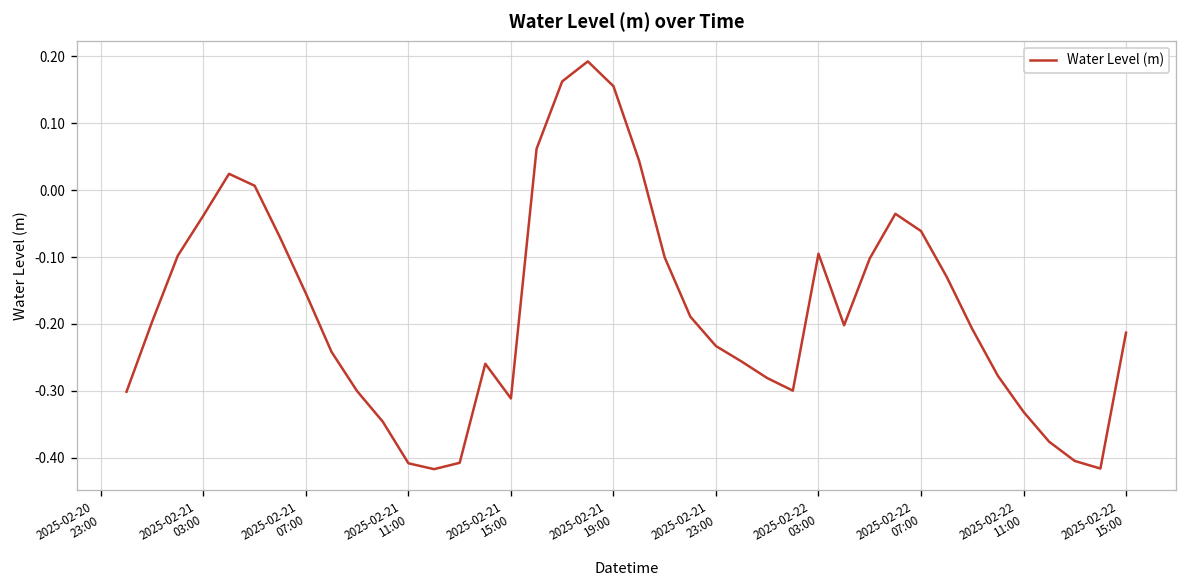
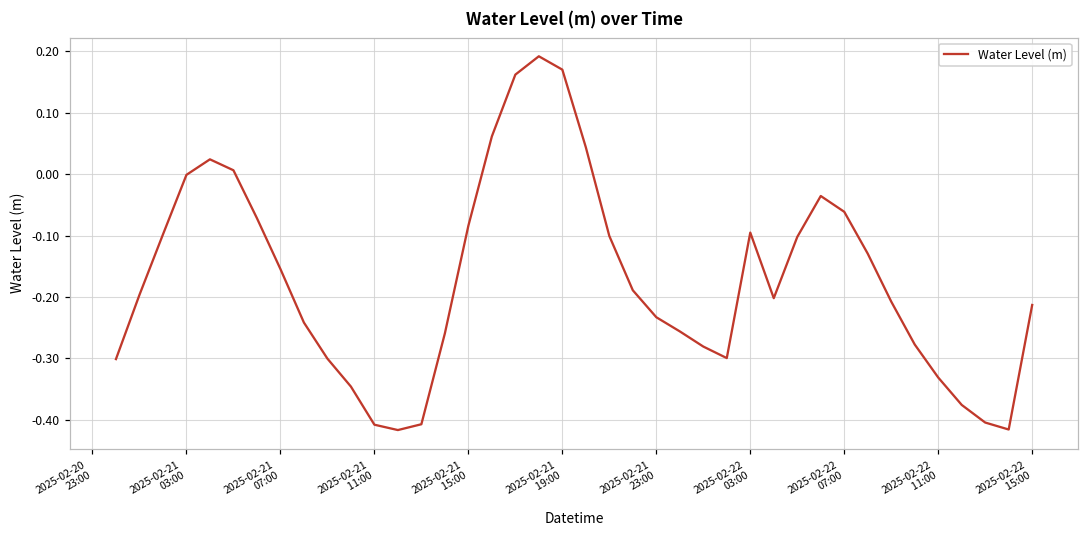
2025-02-21 03:00: -0.04 -> 0.00
2025-02-21 15:00: -0.31 -> -0.08
2025-02-21 19:00: 0.16 -> 0.17
